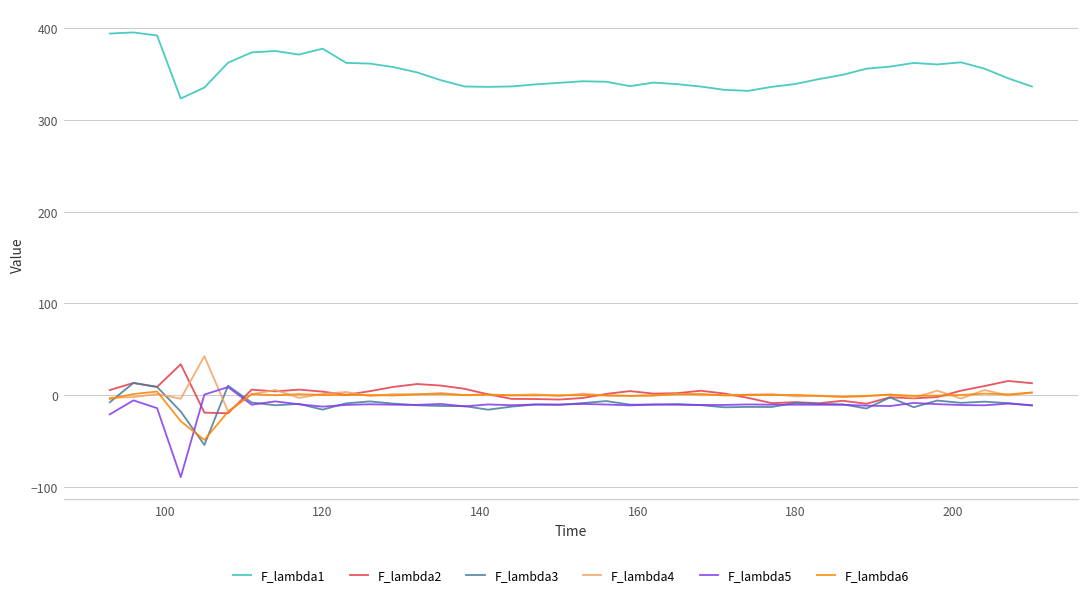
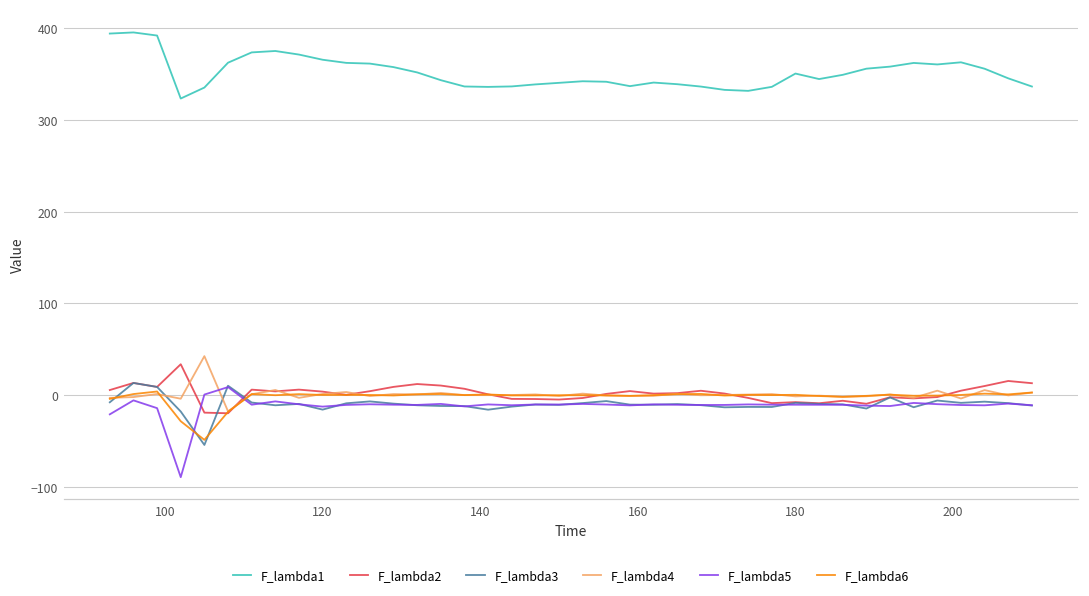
F_lambda1, 120: 380 -> 370
F_lambda1, 180: 340 -> 350
